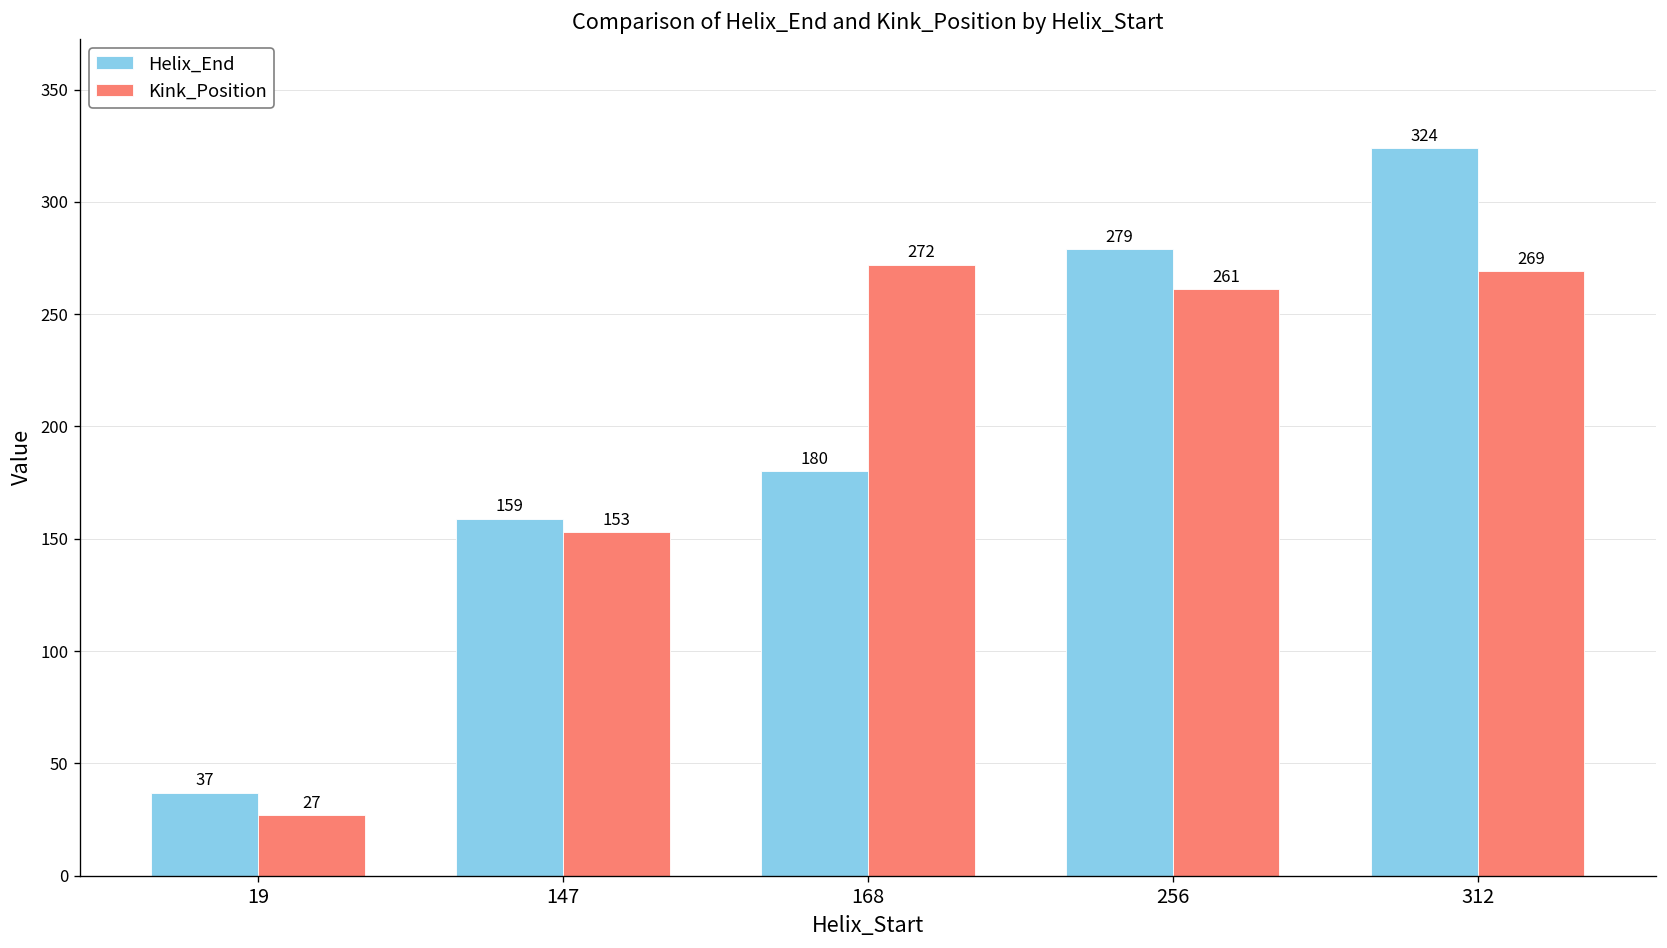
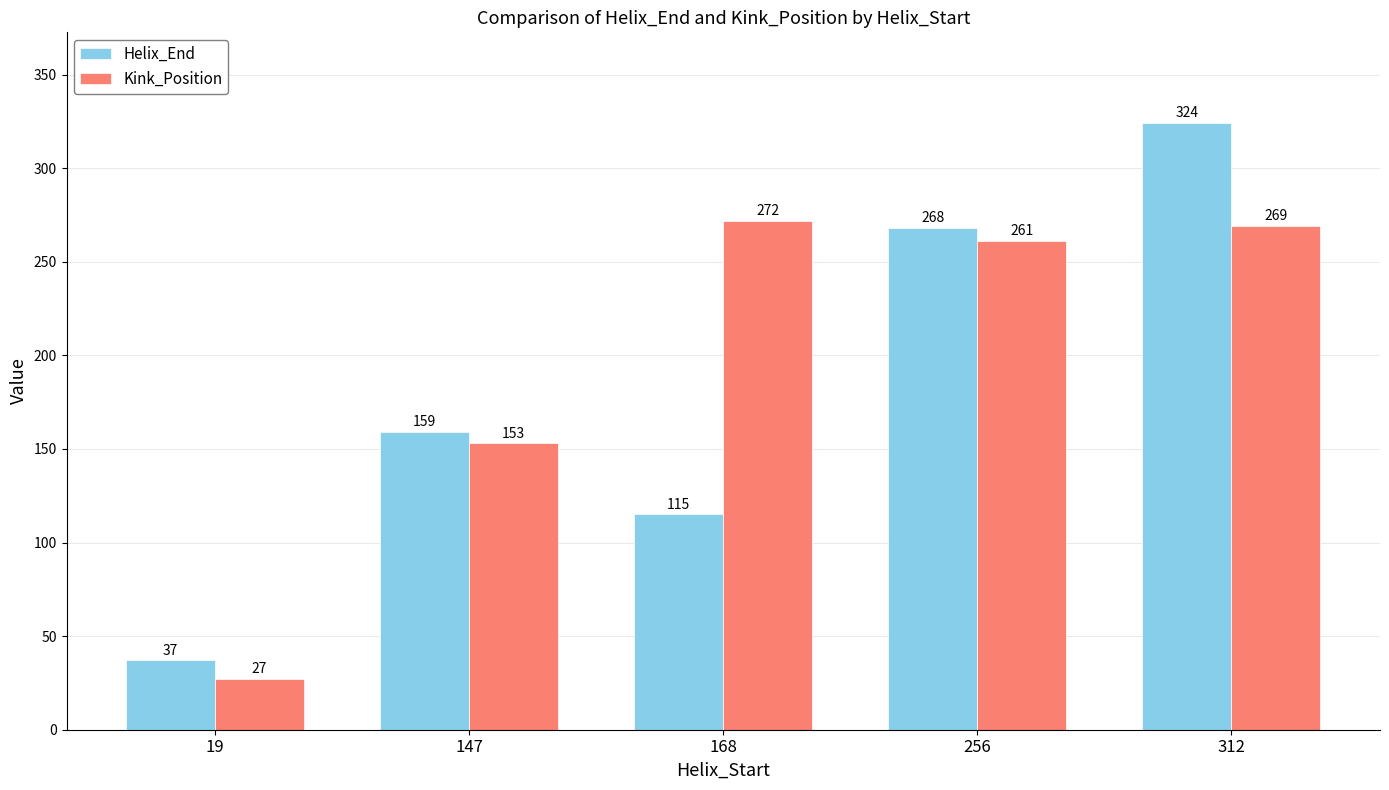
Helix_End, 168: 180 -> 115
Helix_End, 256: 279 -> 268
